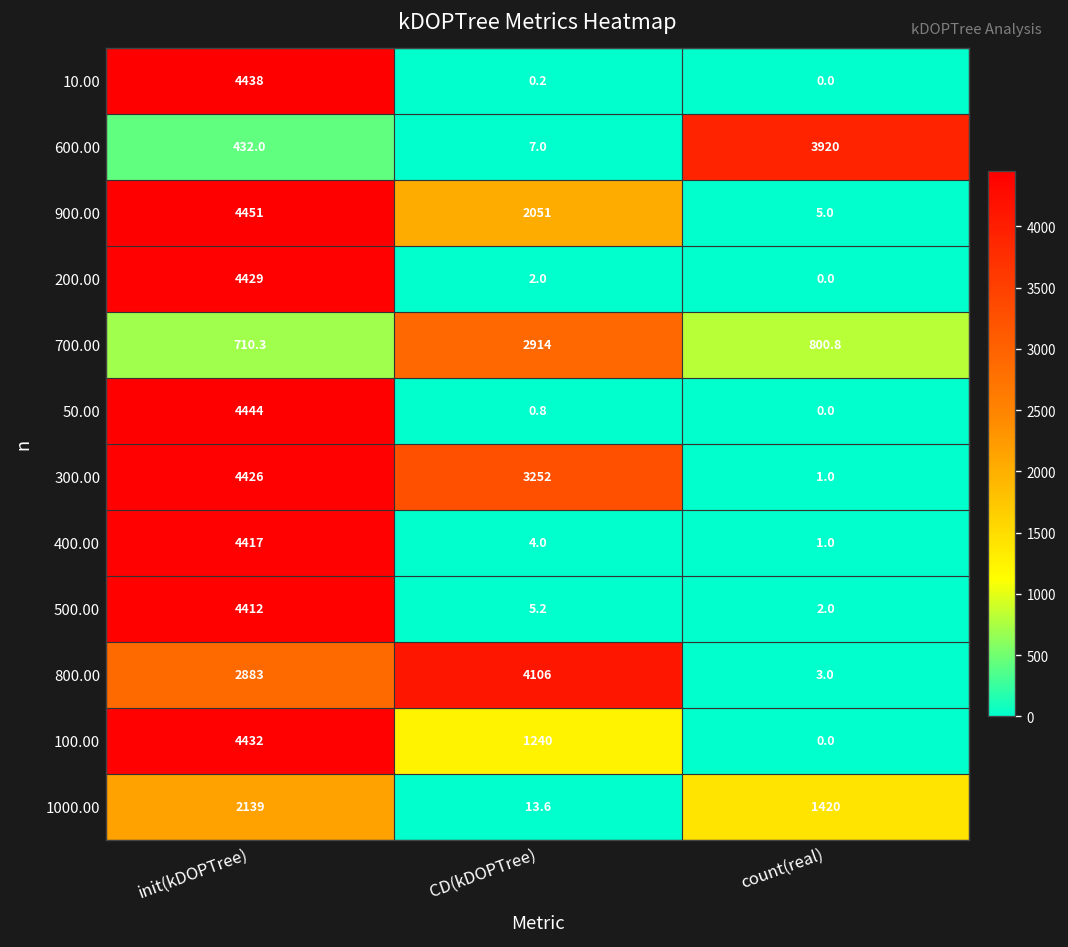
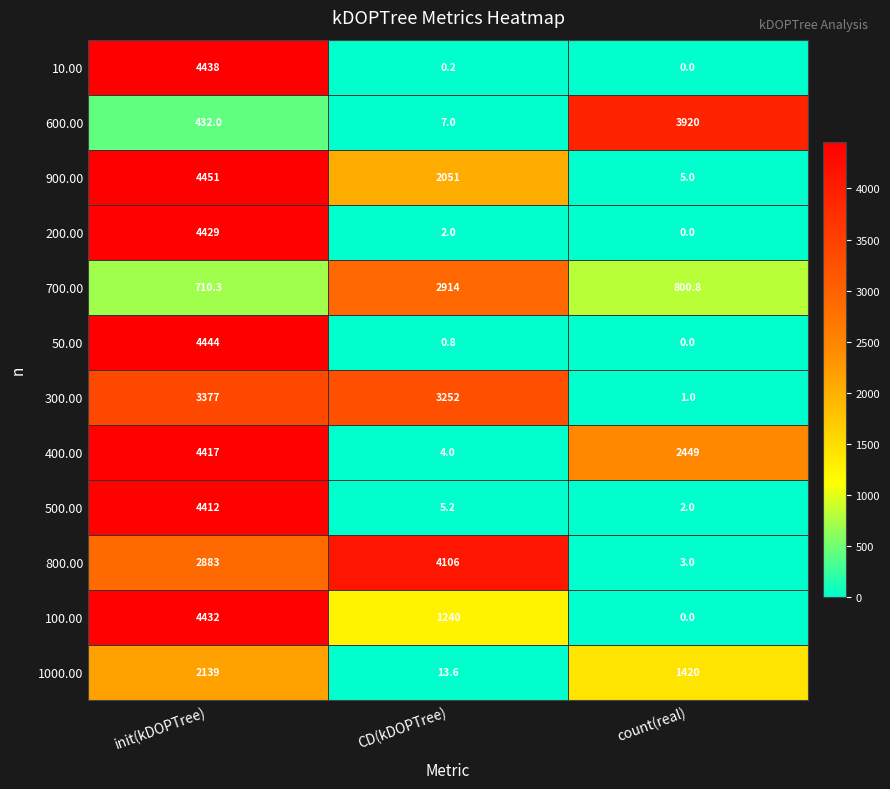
300.00, init(kDOPTree): 4426 -> 3377
400.00, count(real): 1.0 -> 2449
